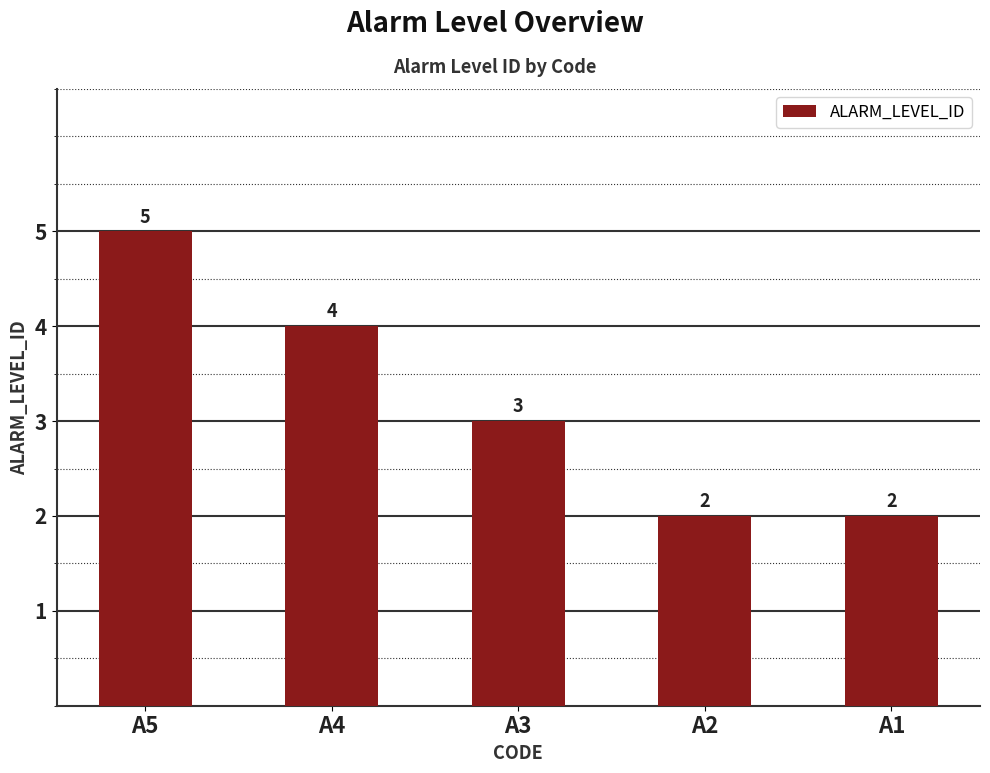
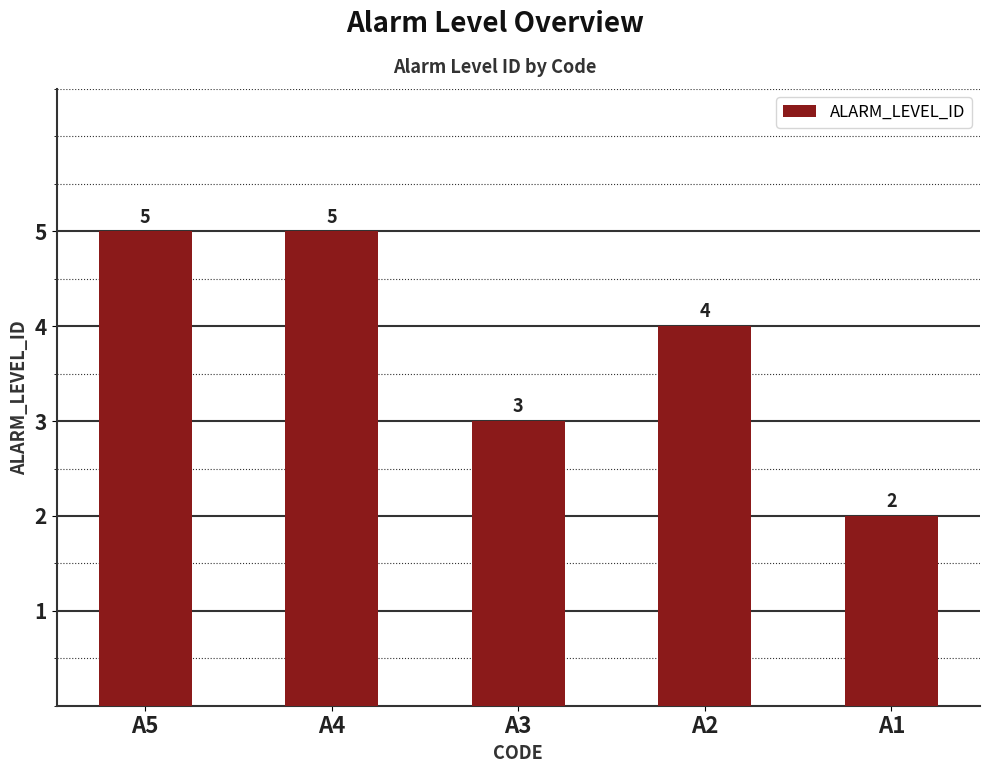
A4: 4 -> 5
A2: 2 -> 4
